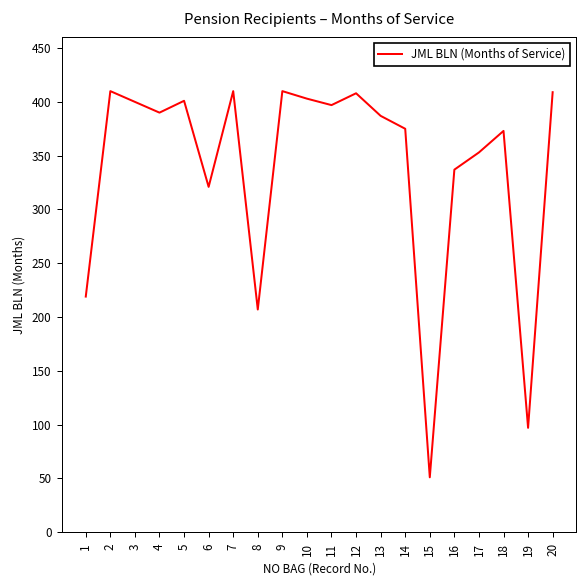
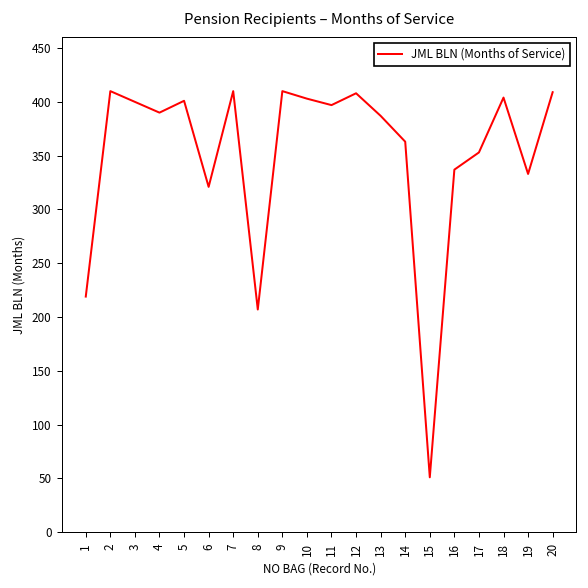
14: 380 -> 360
18: 370 -> 400
19: 100 -> 330
